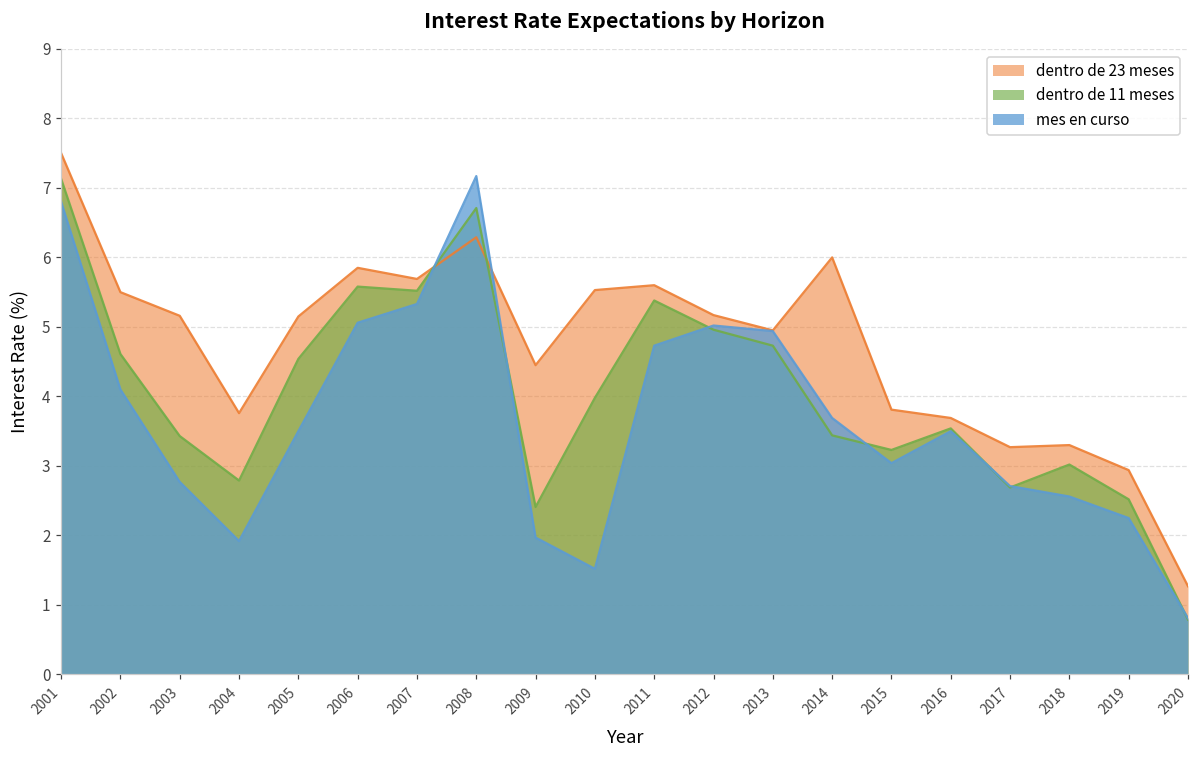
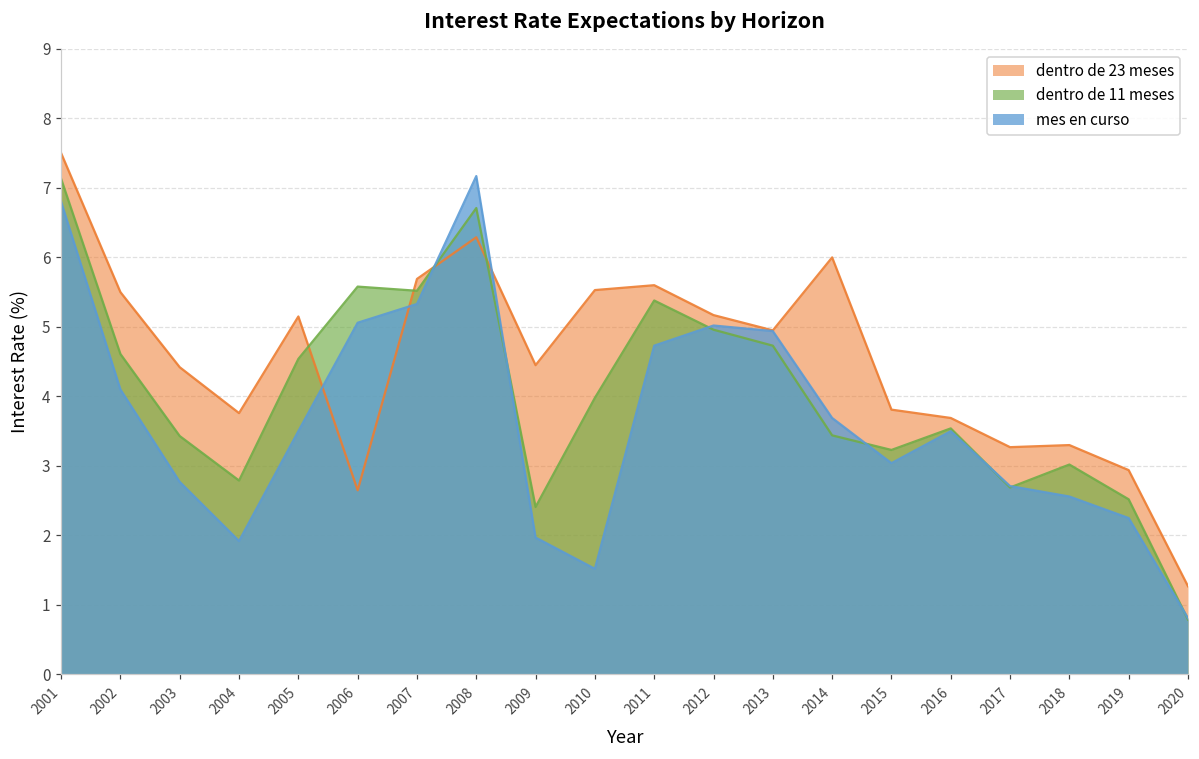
dentro de 23 meses, 2003: 5.2 -> 4.4
dentro de 23 meses, 2006: 5.9 -> 2.7
